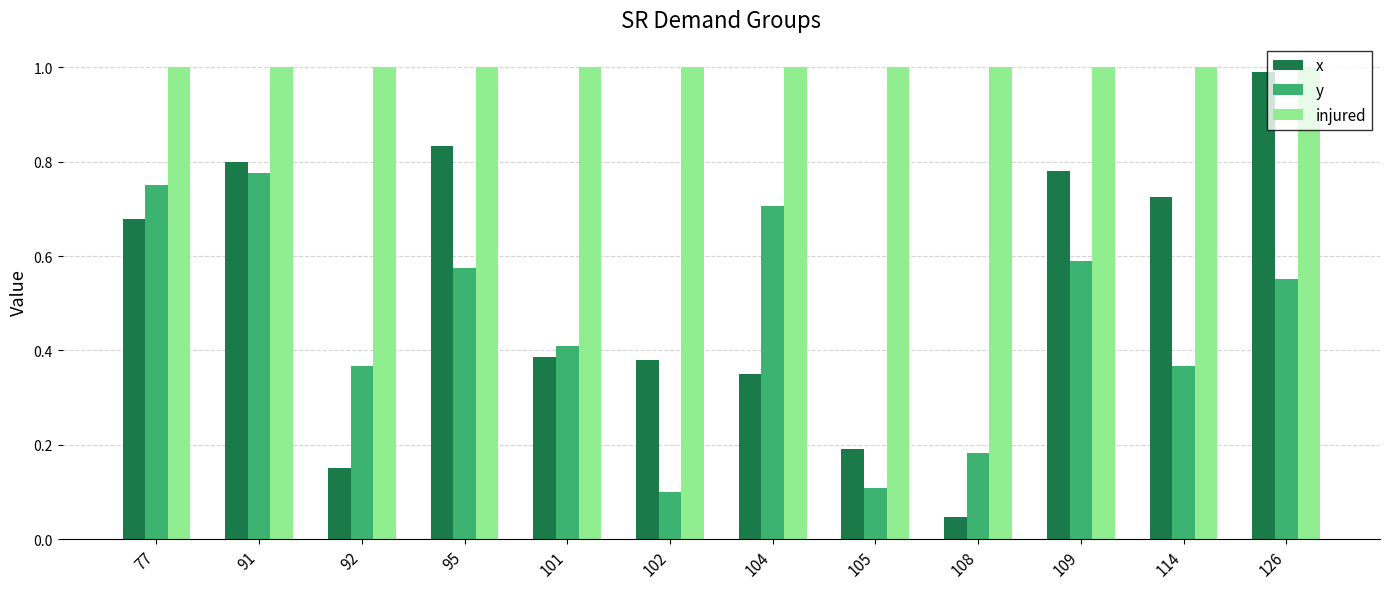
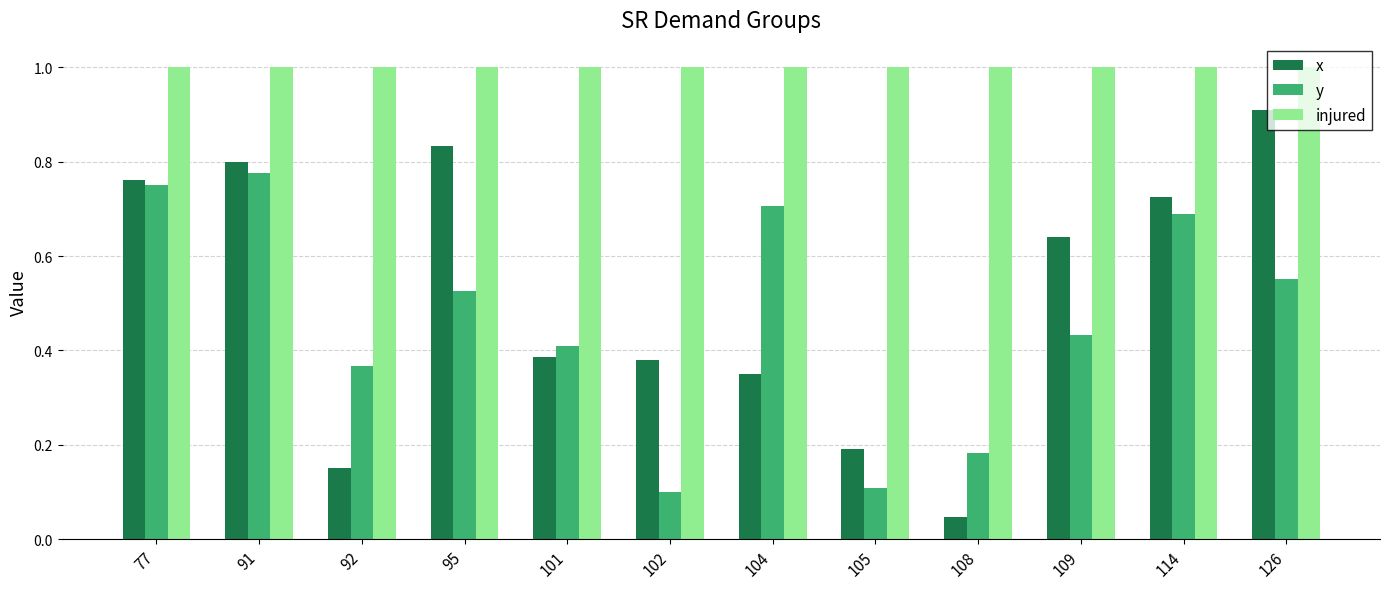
x, 77: 0.68 -> 0.76
y, 95: 0.58 -> 0.53
x, 109: 0.78 -> 0.64
y, 109: 0.59 -> 0.43
y, 114: 0.37 -> 0.69
x, 126: 0.99 -> 0.91
